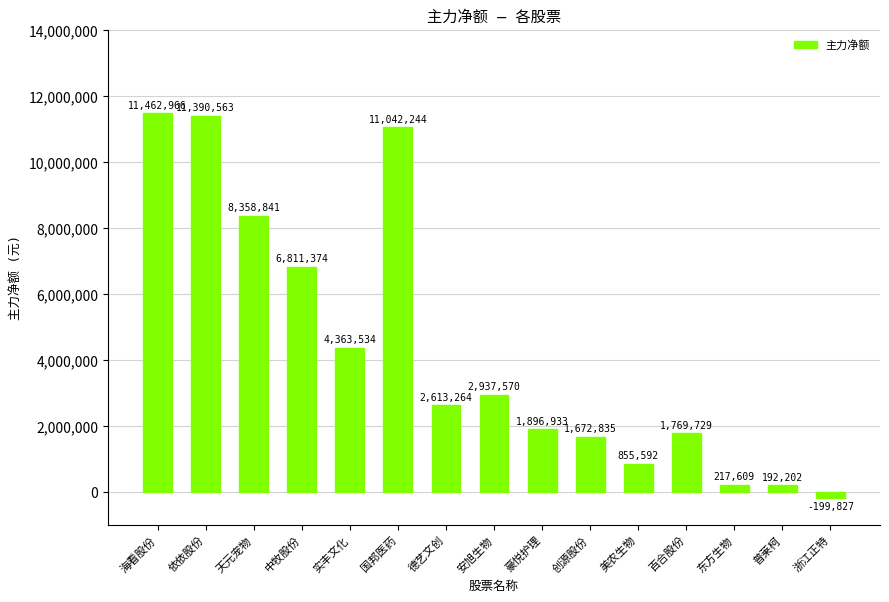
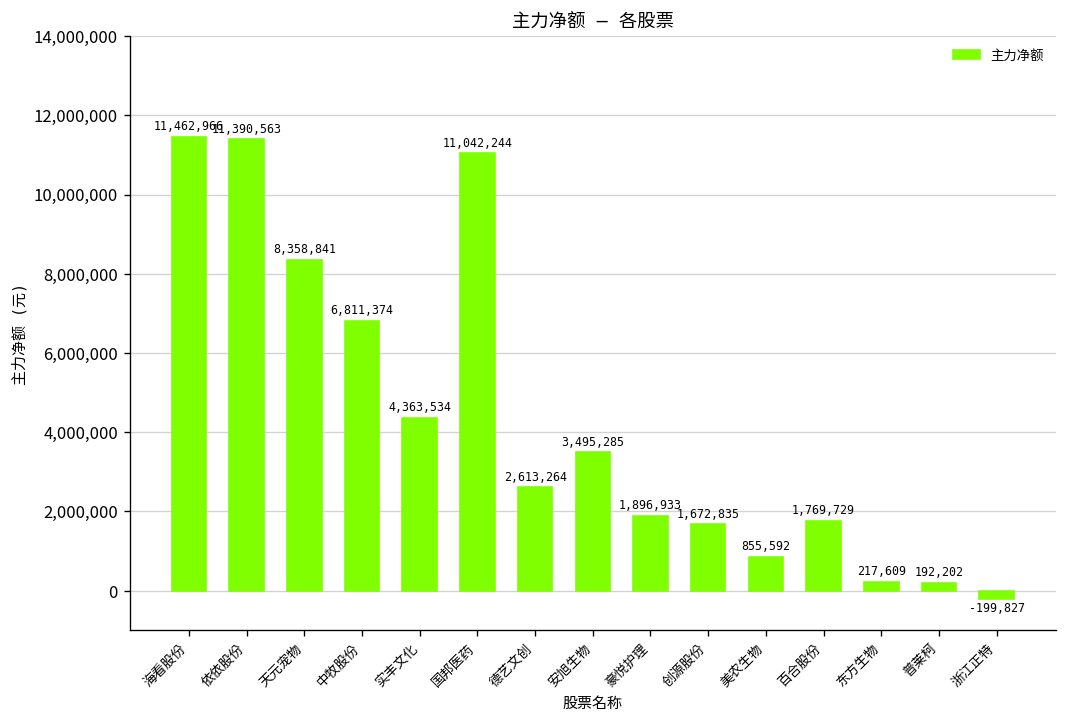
安旭生物: 2,937,570 -> 3,495,285
